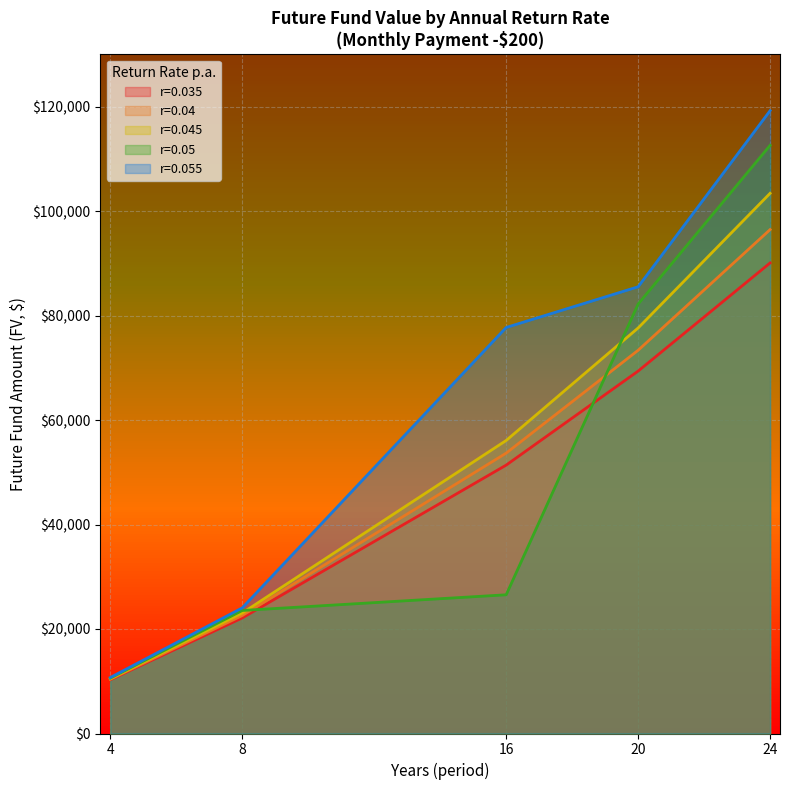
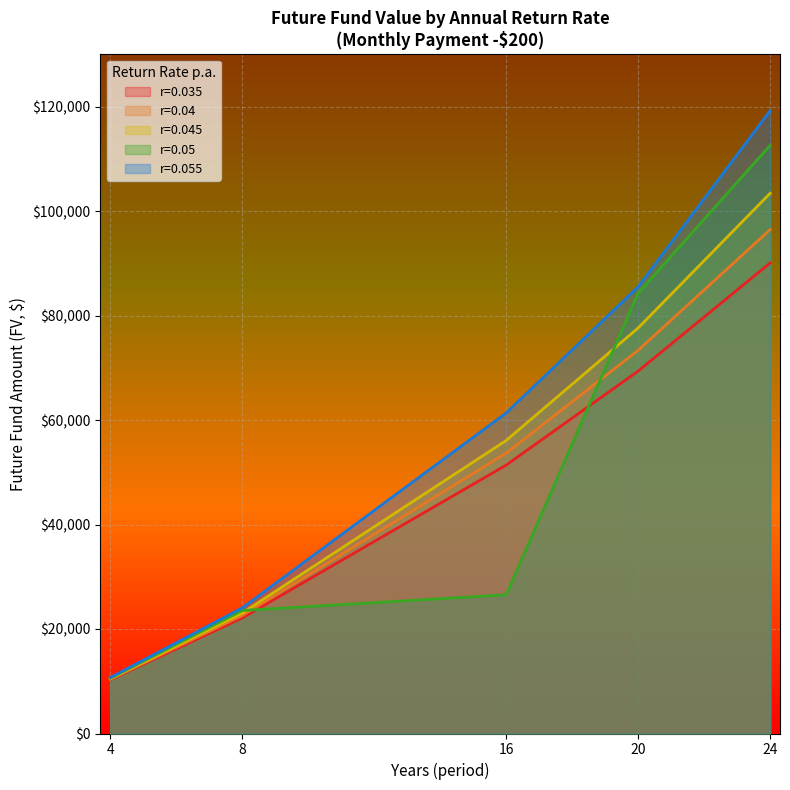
r=0.055, 16: $78,000 -> $61,000
r=0.05, 20: $82,000 -> $84,000
